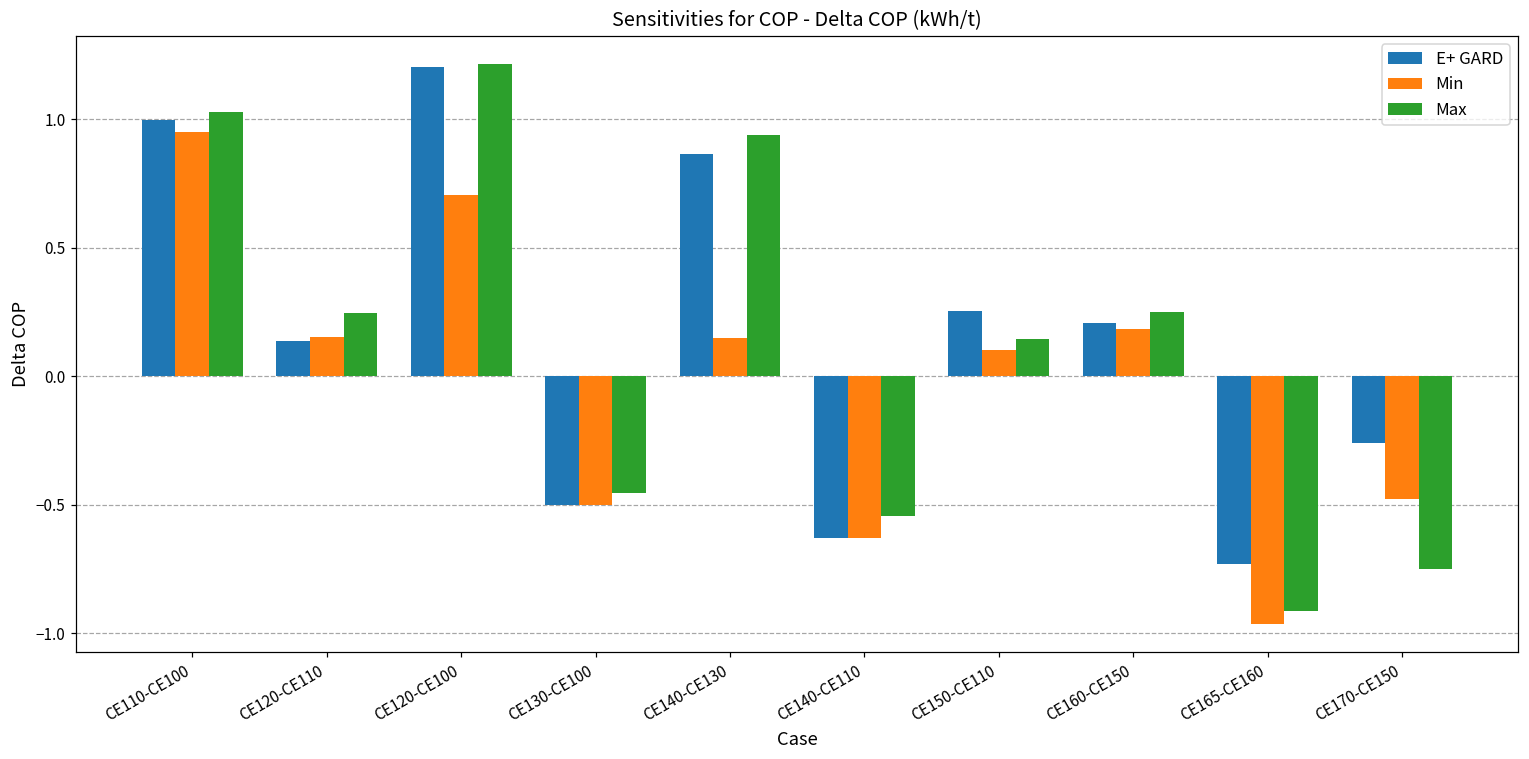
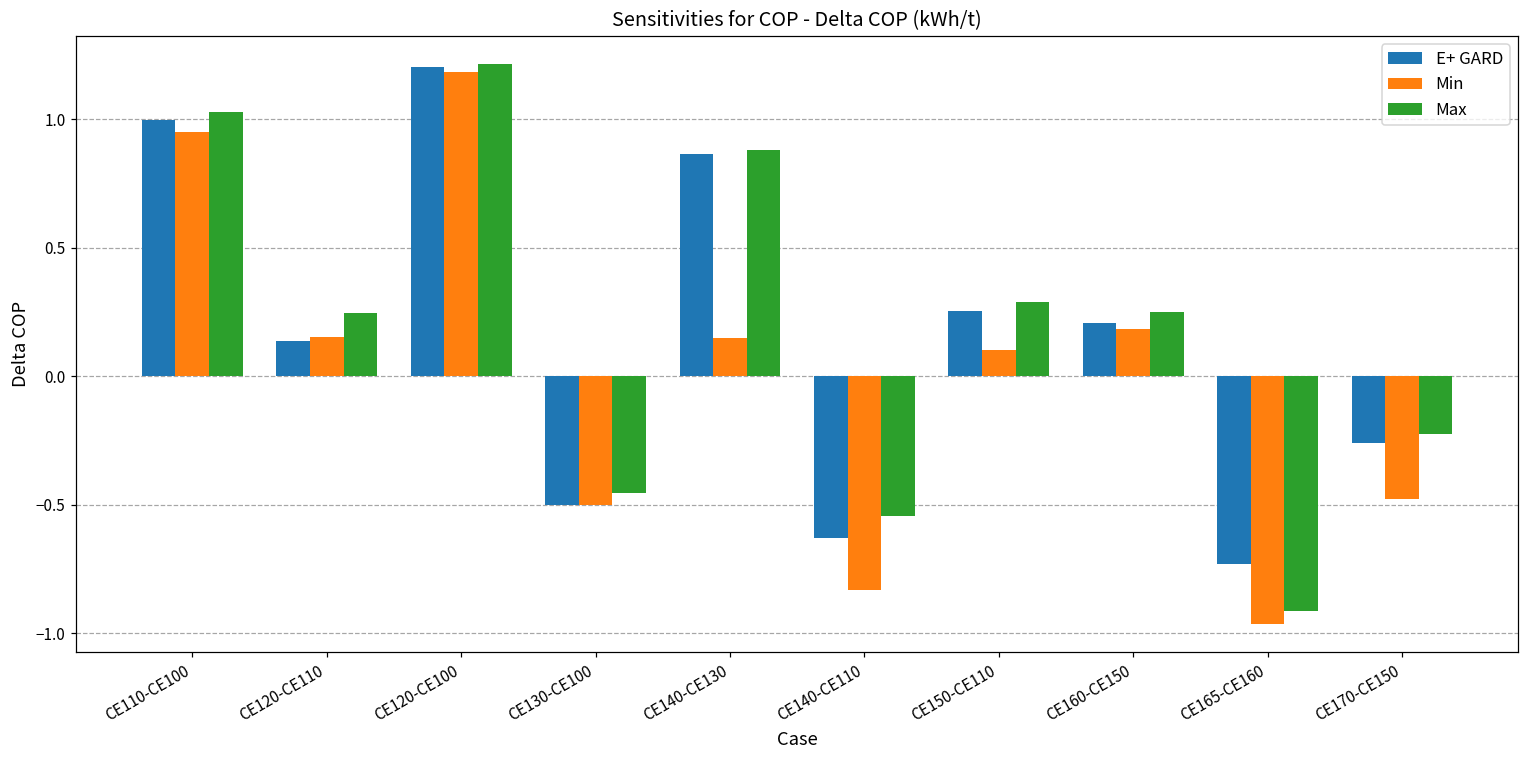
Min, CE120-CE100: 0.71 -> 1.18
Max, CE140-CE130: 0.94 -> 0.88
Min, CE140-CE110: -0.63 -> -0.83
Max, CE150-CE110: 0.15 -> 0.29
Max, CE170-CE150: -0.75 -> -0.22
